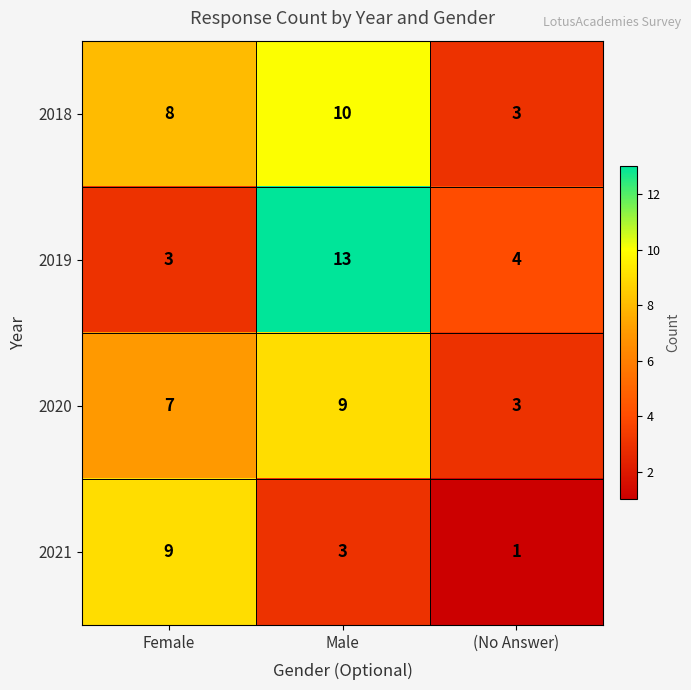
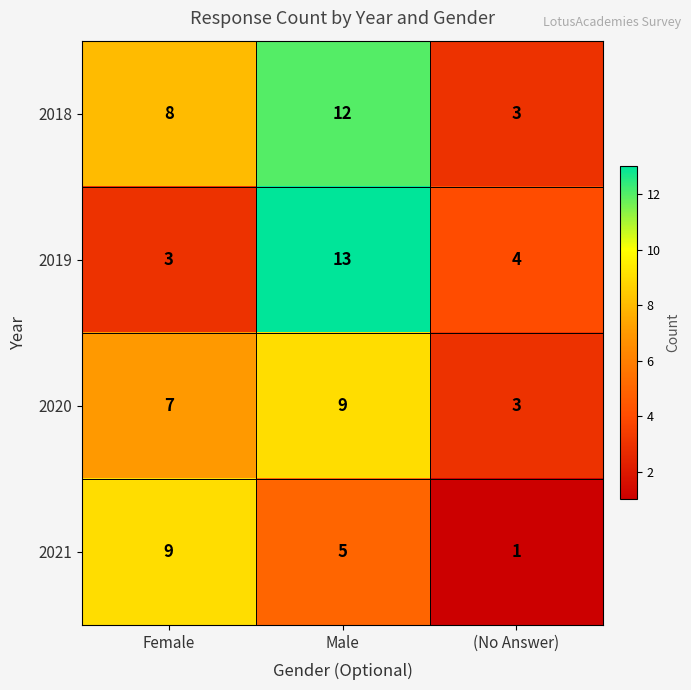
2018, Male: 10 -> 12
2021, Male: 3 -> 5
